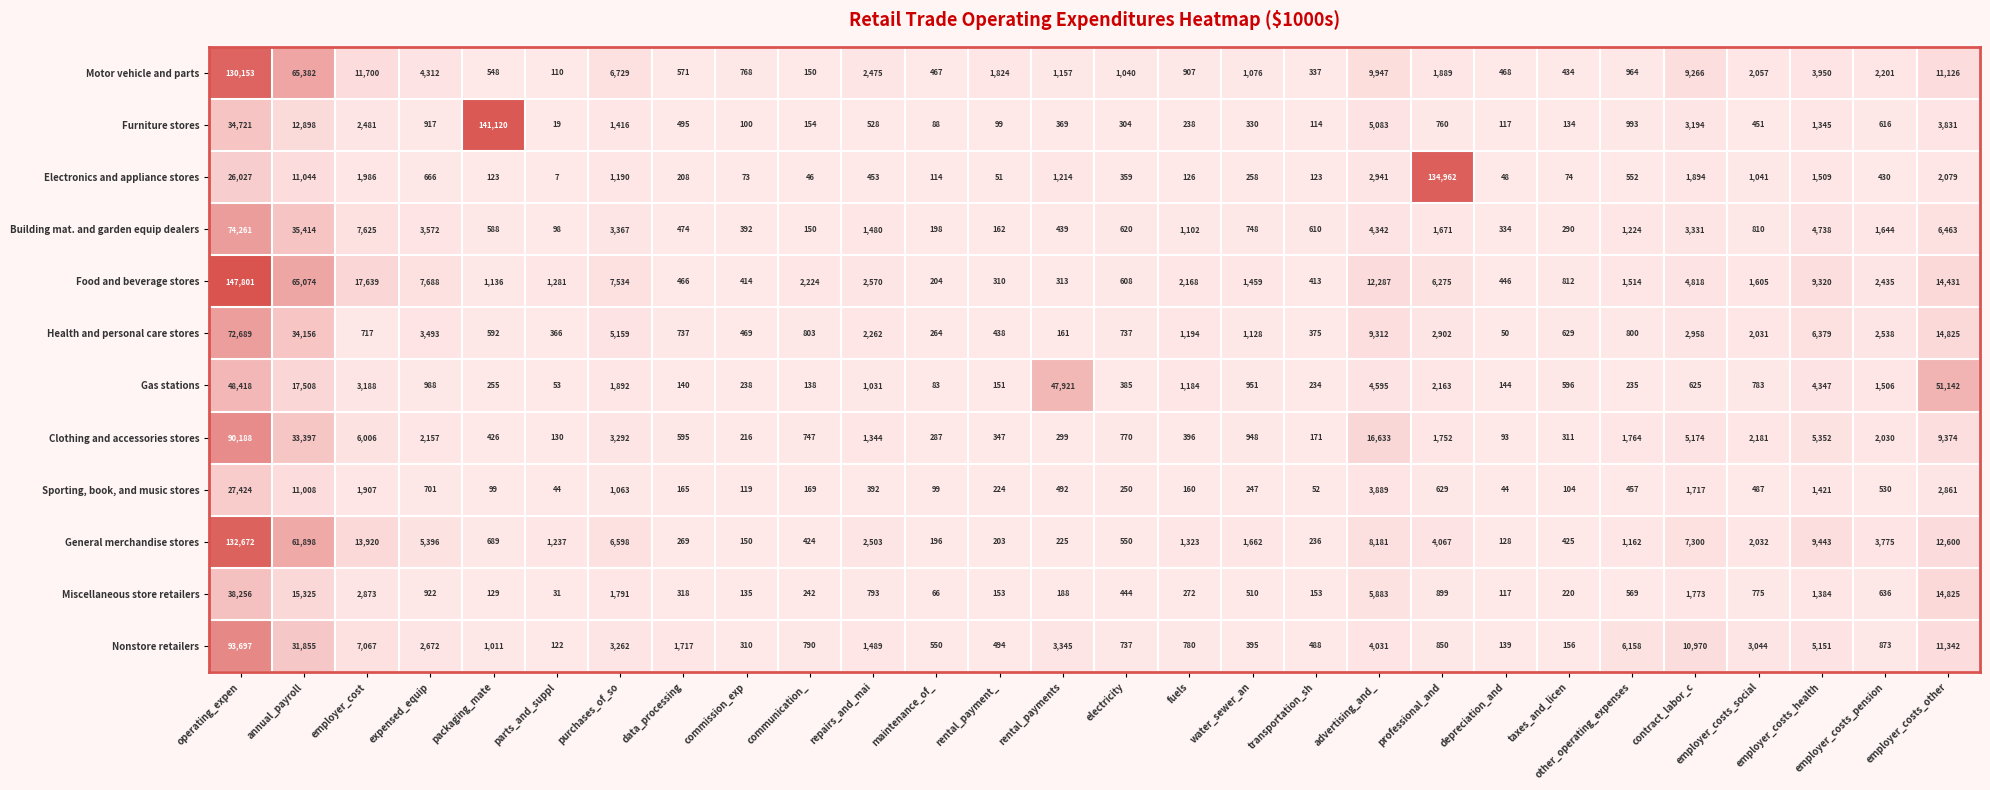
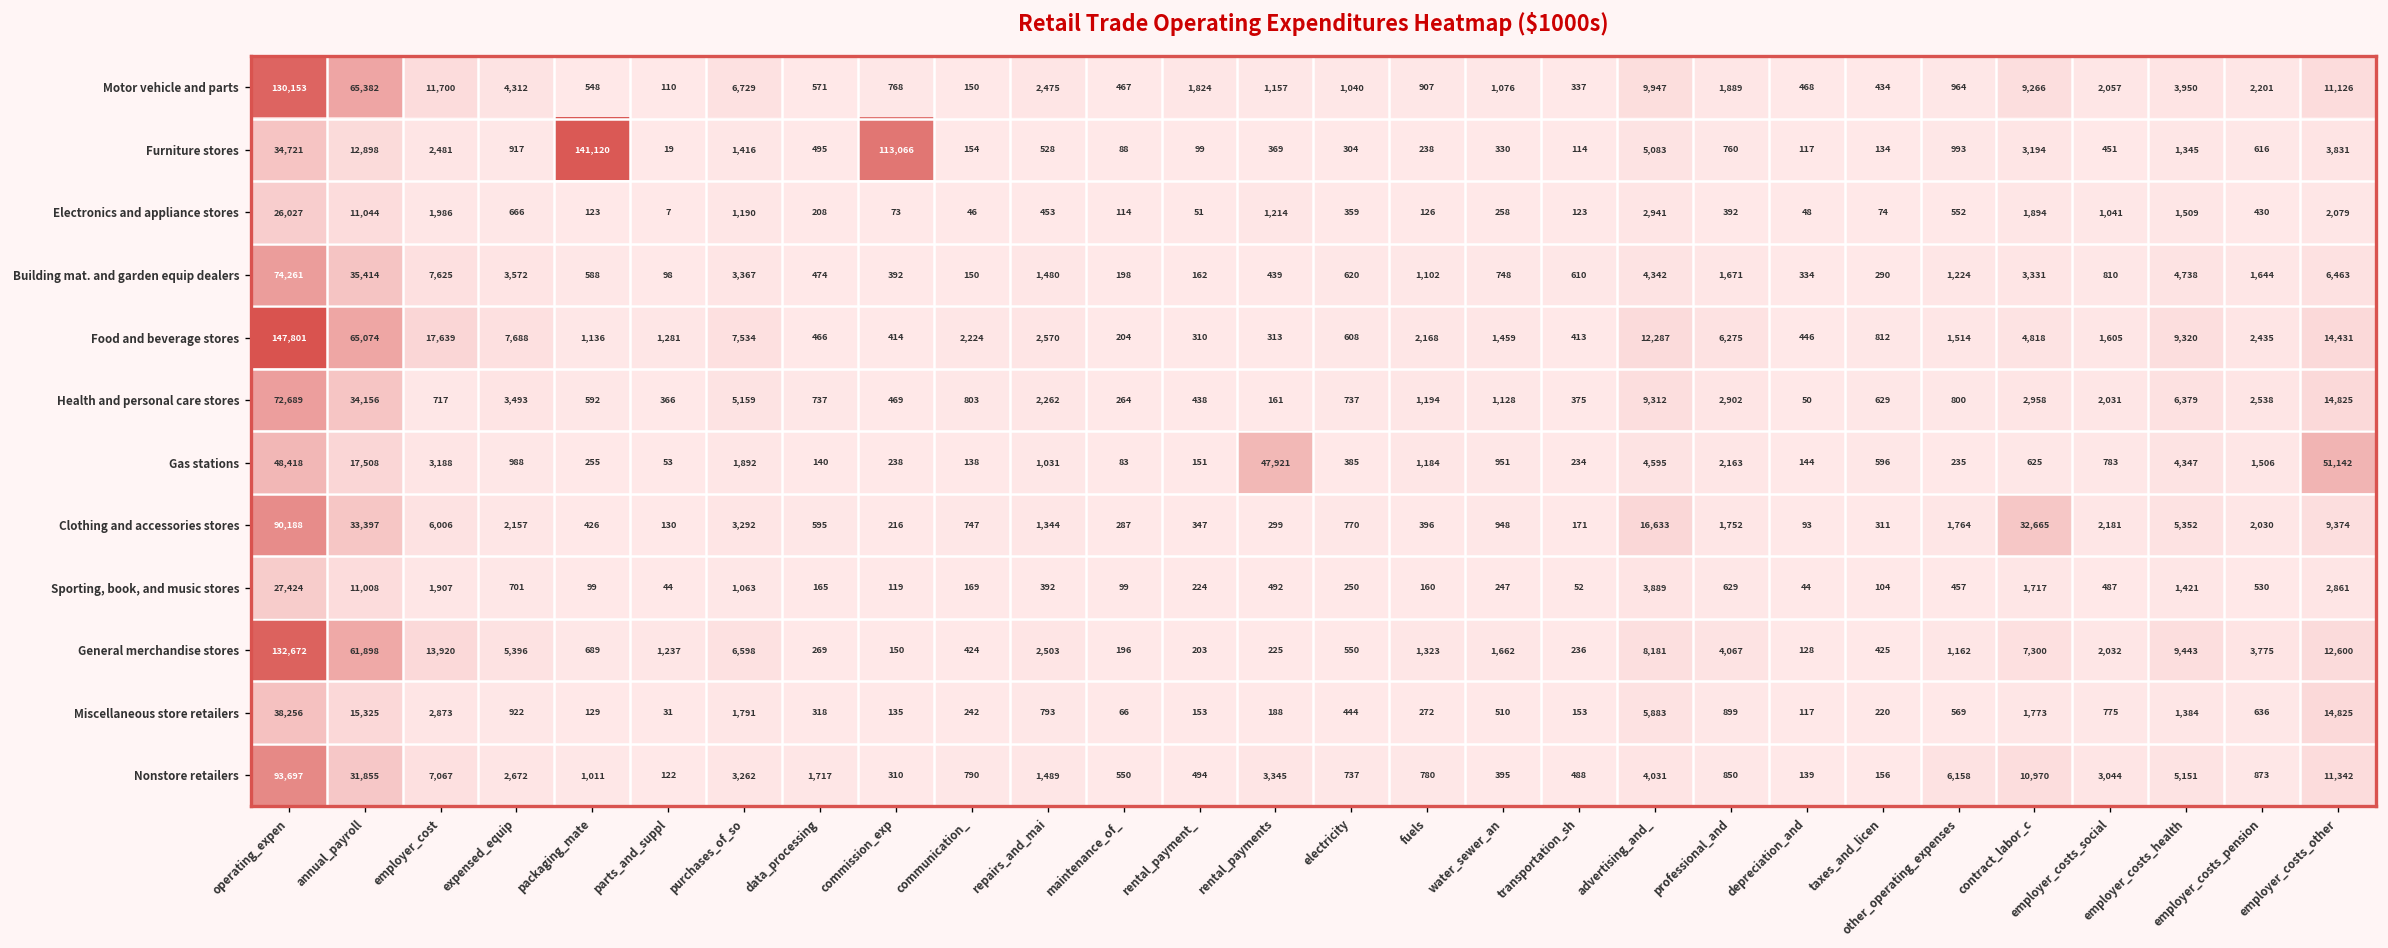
Furniture stores, commission_exp: 100 -> 113,066
Electronics and appliance stores, professional_and: 134,962 -> 392
Clothing and accessories stores, contract_labor_c: 5,174 -> 32,665
